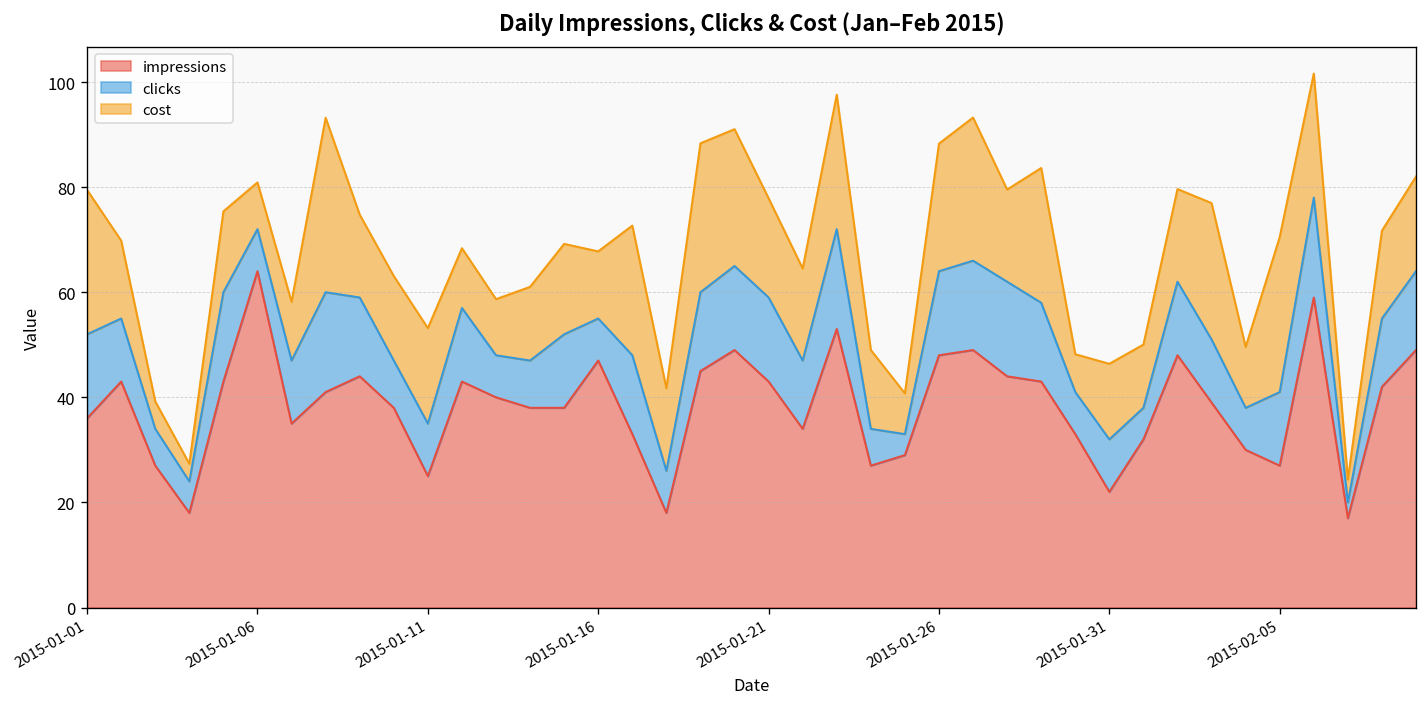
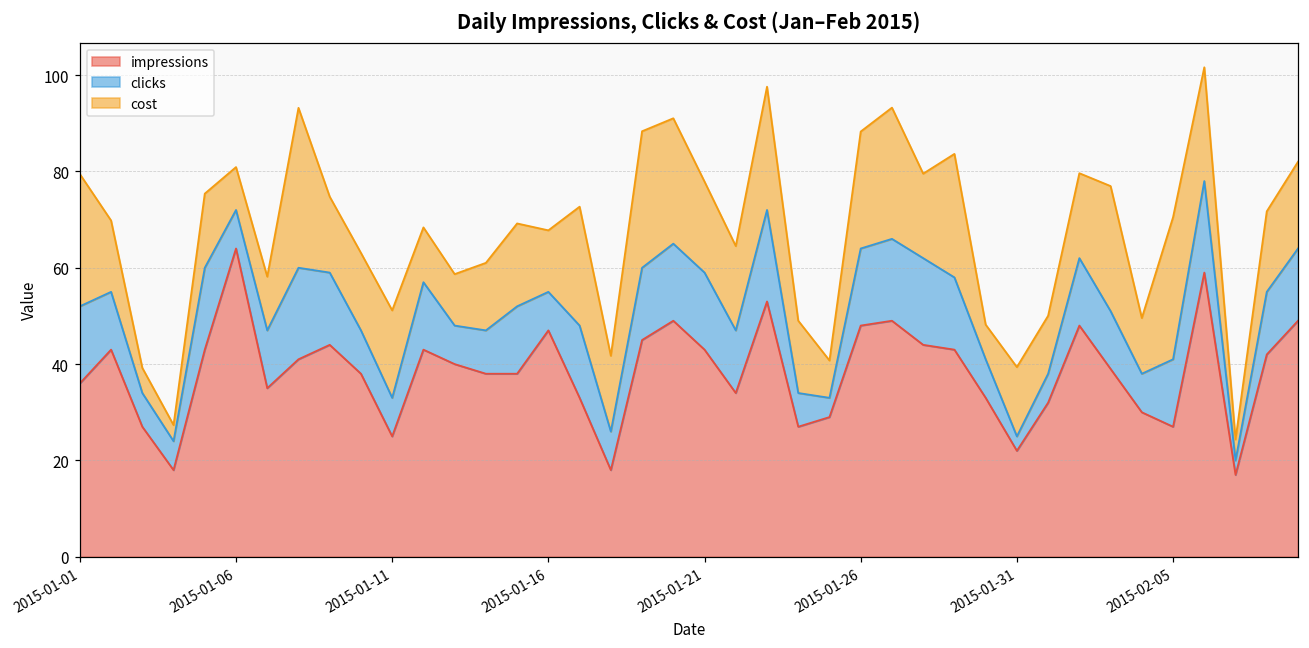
clicks, 2015-01-11: 10 -> 8
clicks, 2015-01-31: 10 -> 3
